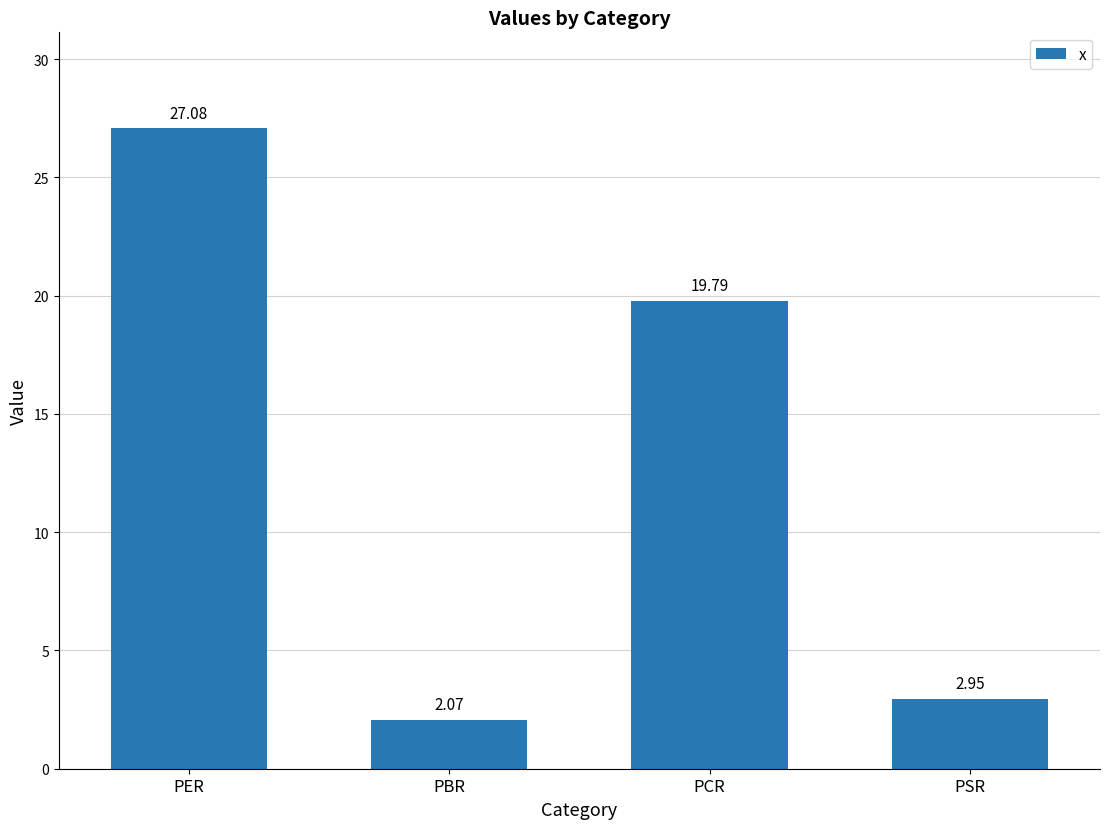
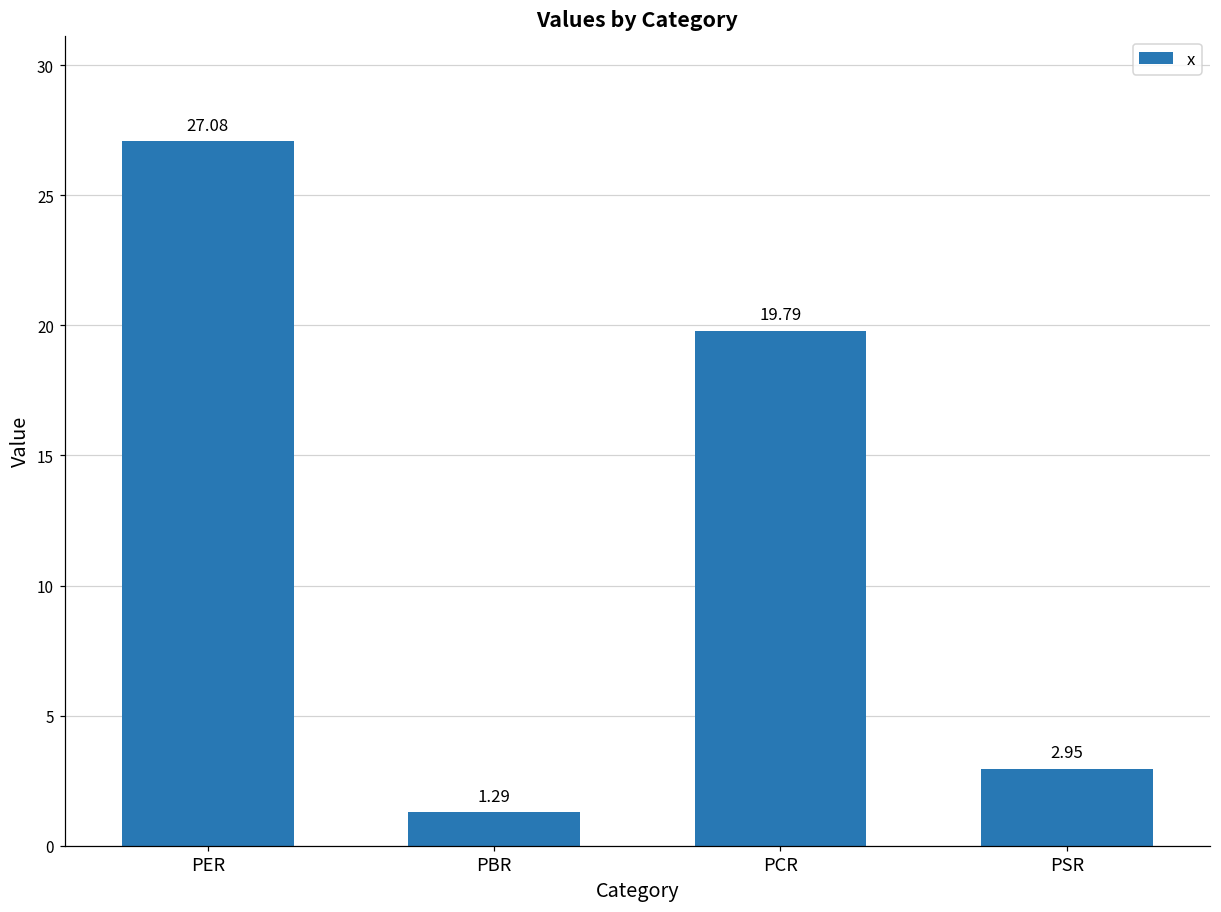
PBR: 2.07 -> 1.29
